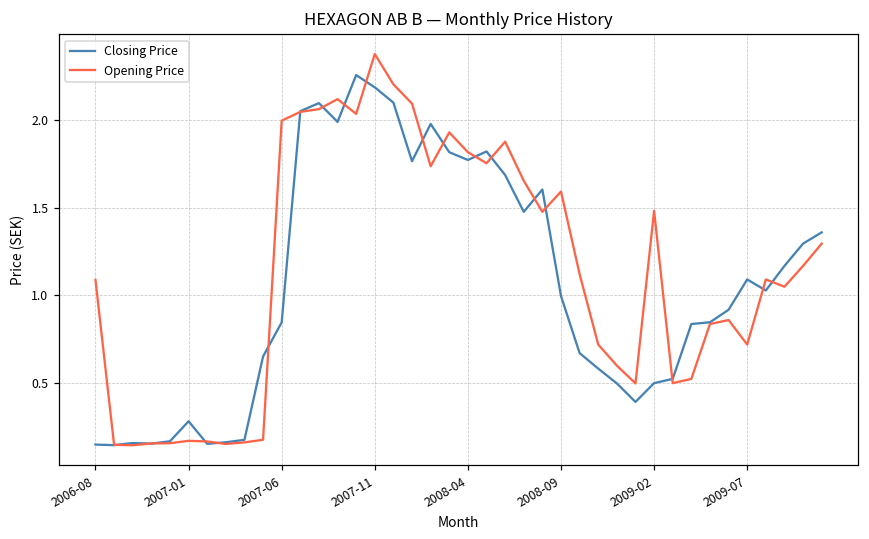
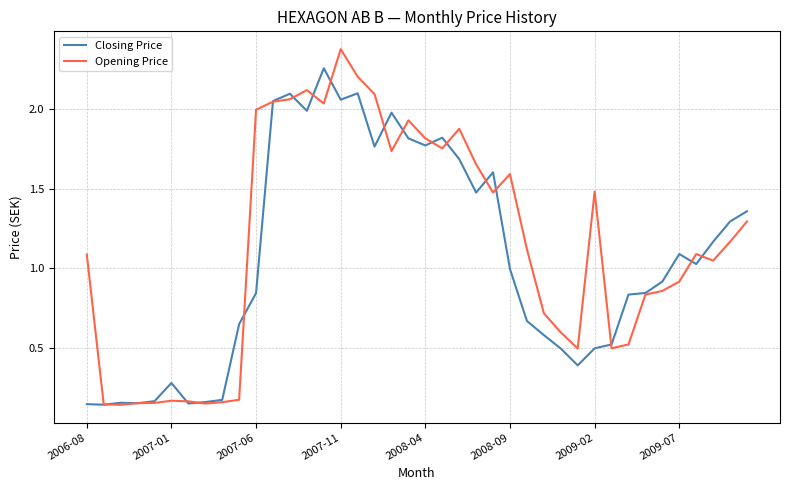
Closing Price, 2007-11: 2.19 -> 2.06
Opening Price, 2009-07: 0.72 -> 0.92
